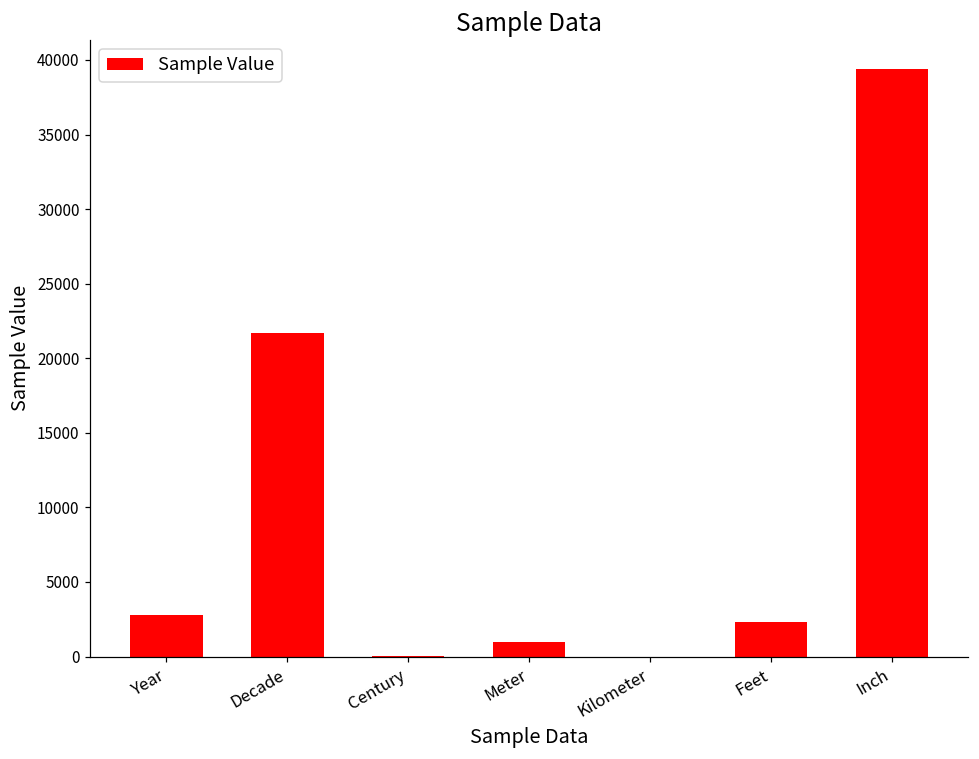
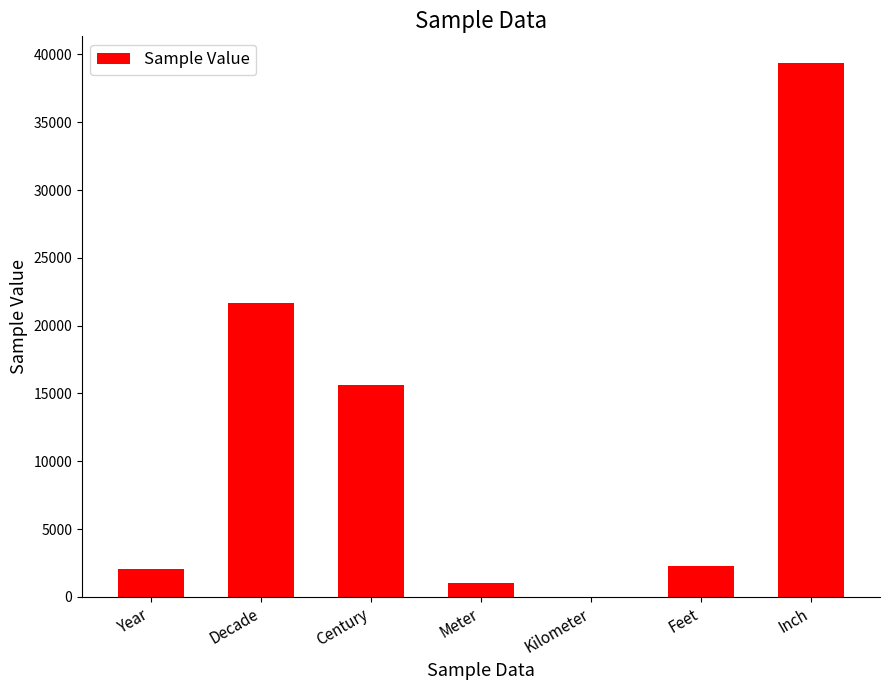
Year: 2800 -> 2000
Century: 0 -> 15700
